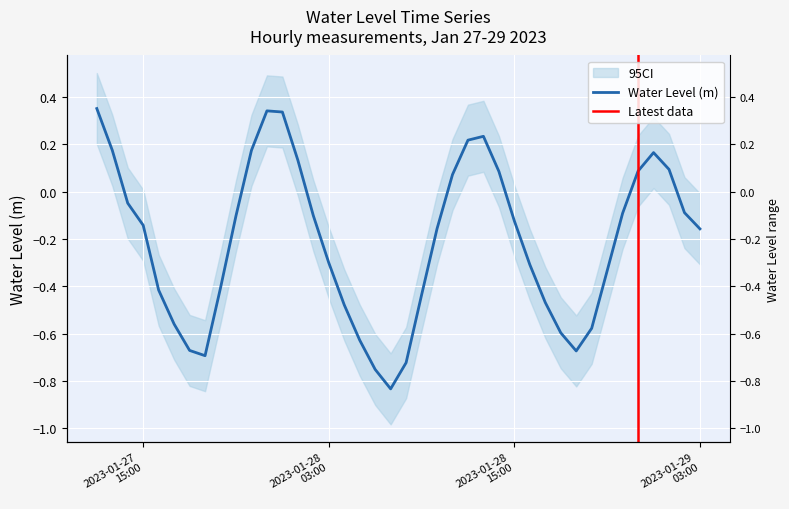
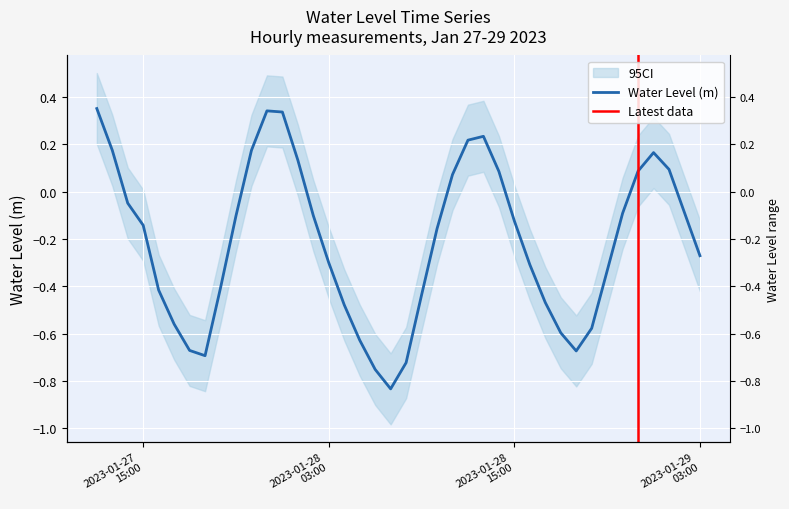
Water Level (m), 2023-01-29 03:00: -0.16 -> -0.27
